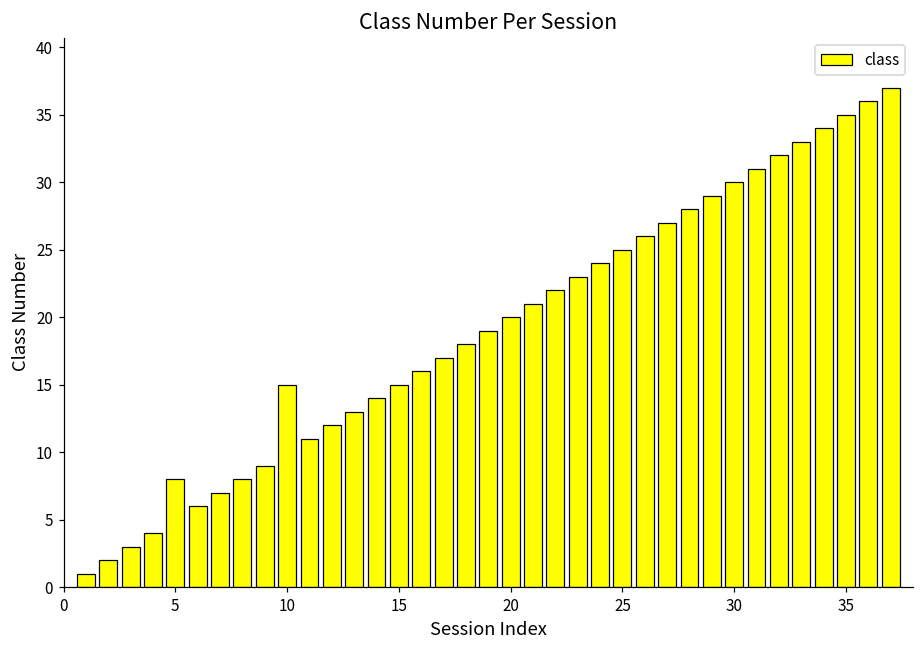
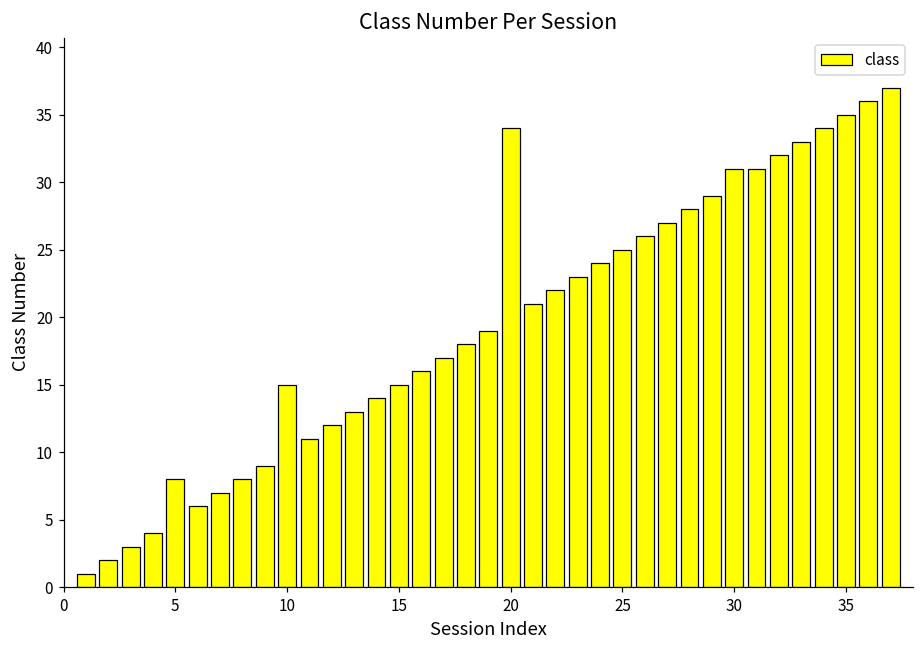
20: 20 -> 34
30: 30 -> 31
